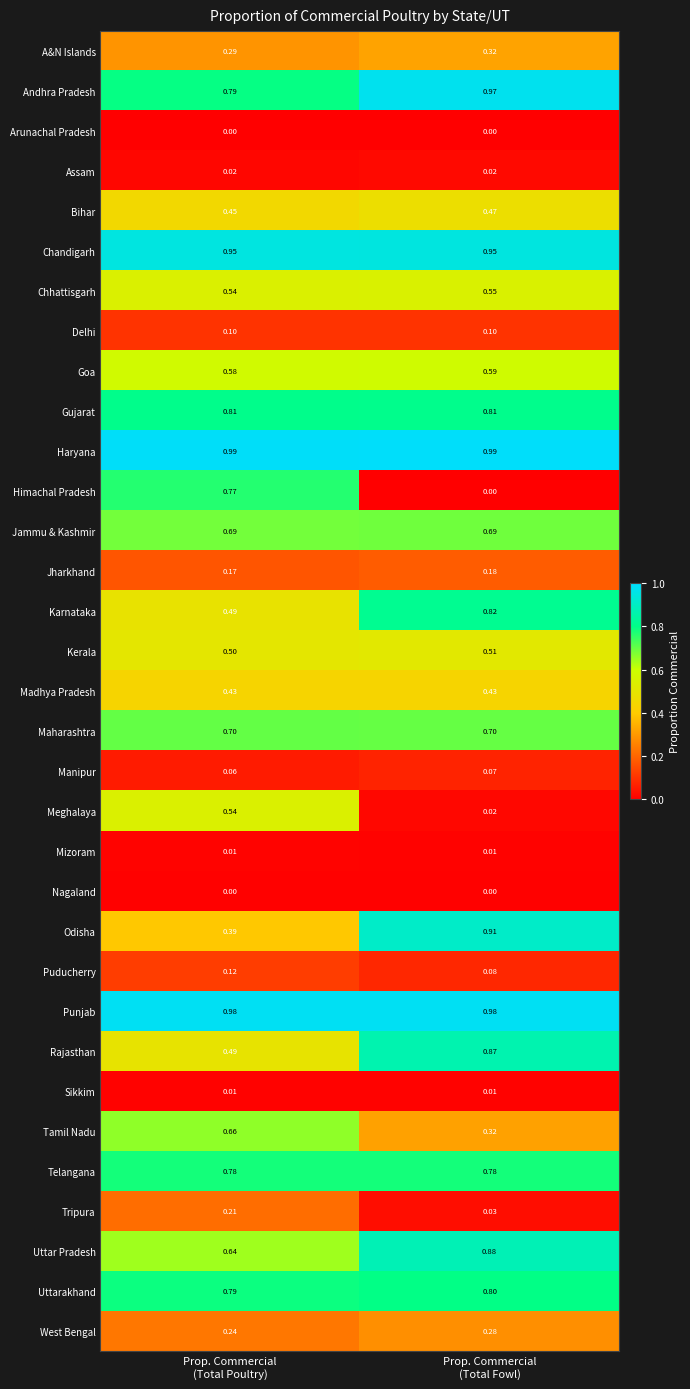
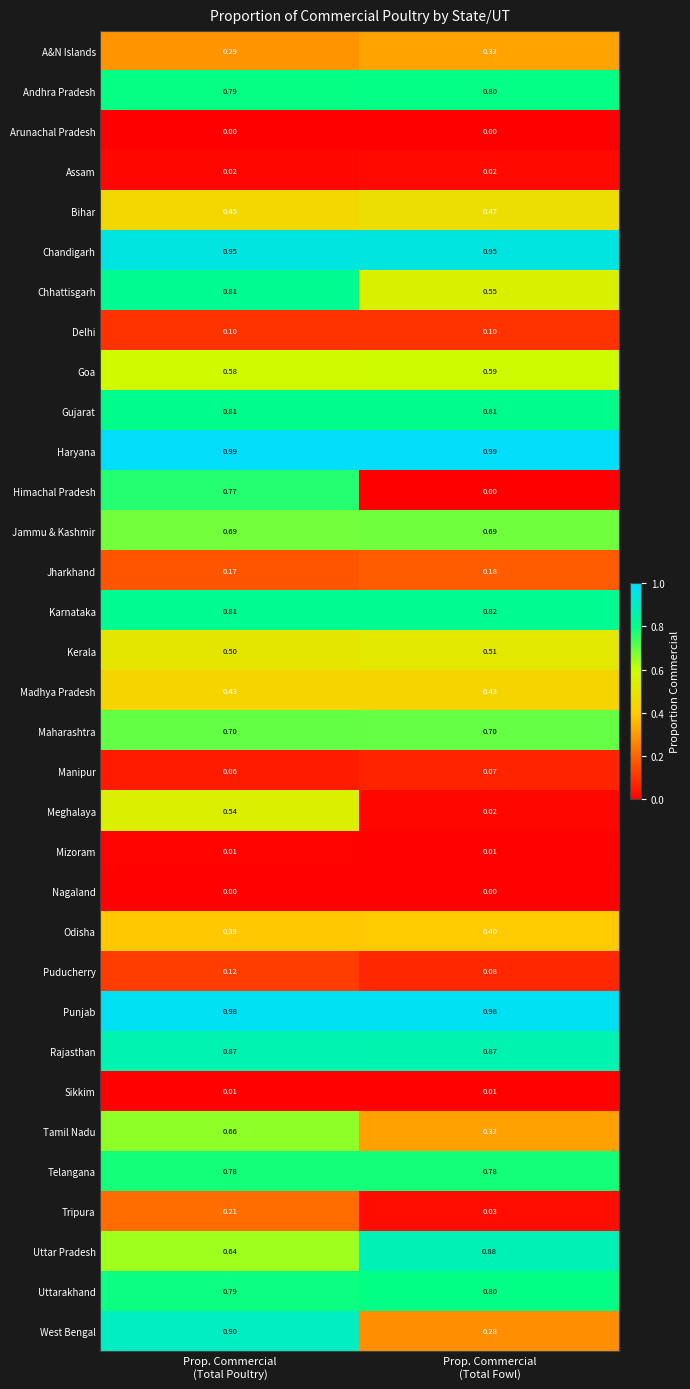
Andhra Pradesh, Prop. Commercial (Total Fowl): 0.97 -> 0.80
Chhattisgarh, Prop. Commercial (Total Poultry): 0.54 -> 0.81
Karnataka, Prop. Commercial (Total Poultry): 0.49 -> 0.81
Odisha, Prop. Commercial (Total Fowl): 0.91 -> 0.40
Rajasthan, Prop. Commercial (Total Poultry): 0.49 -> 0.87
West Bengal, Prop. Commercial (Total Poultry): 0.24 -> 0.90
